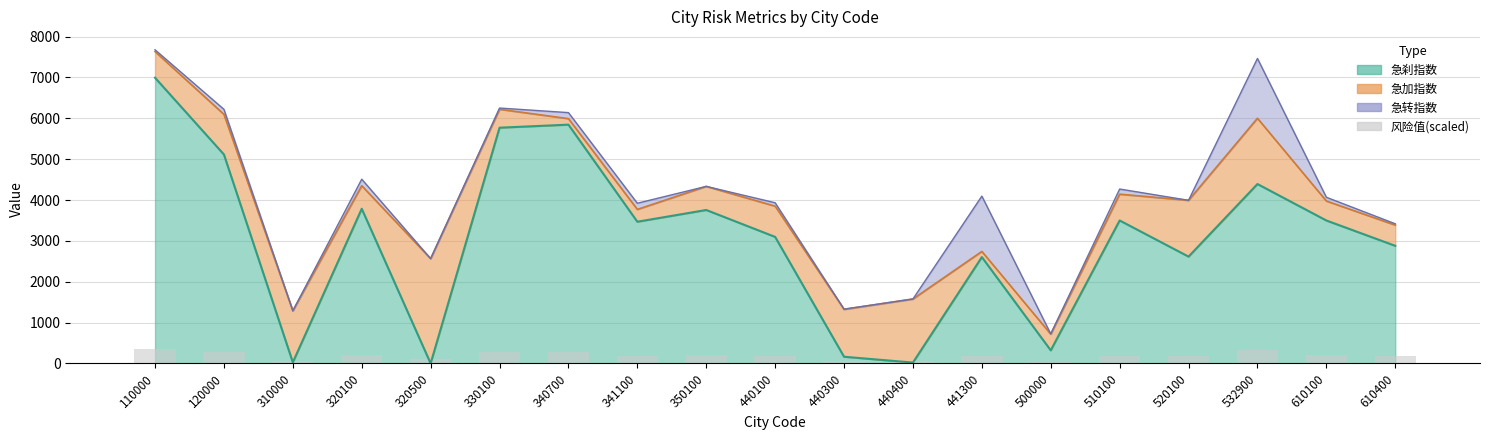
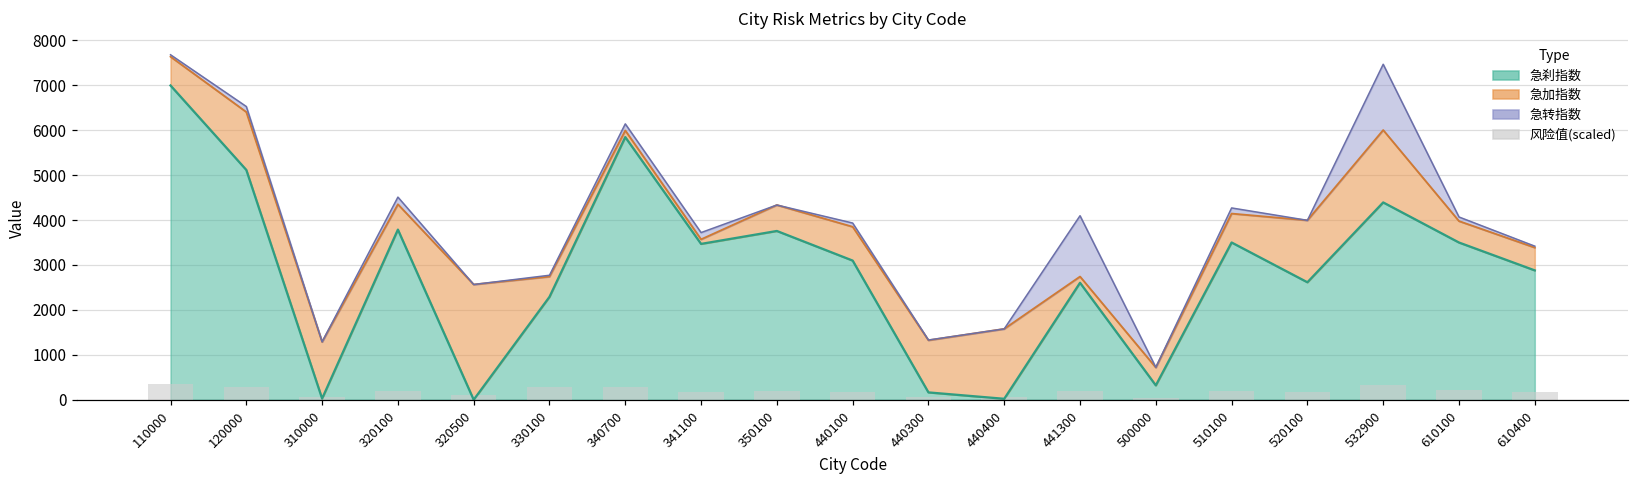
急加指数, 120000: 1000 -> 1300
急刹指数, 330100: 5800 -> 2300
急加指数, 341100: 300 -> 100
